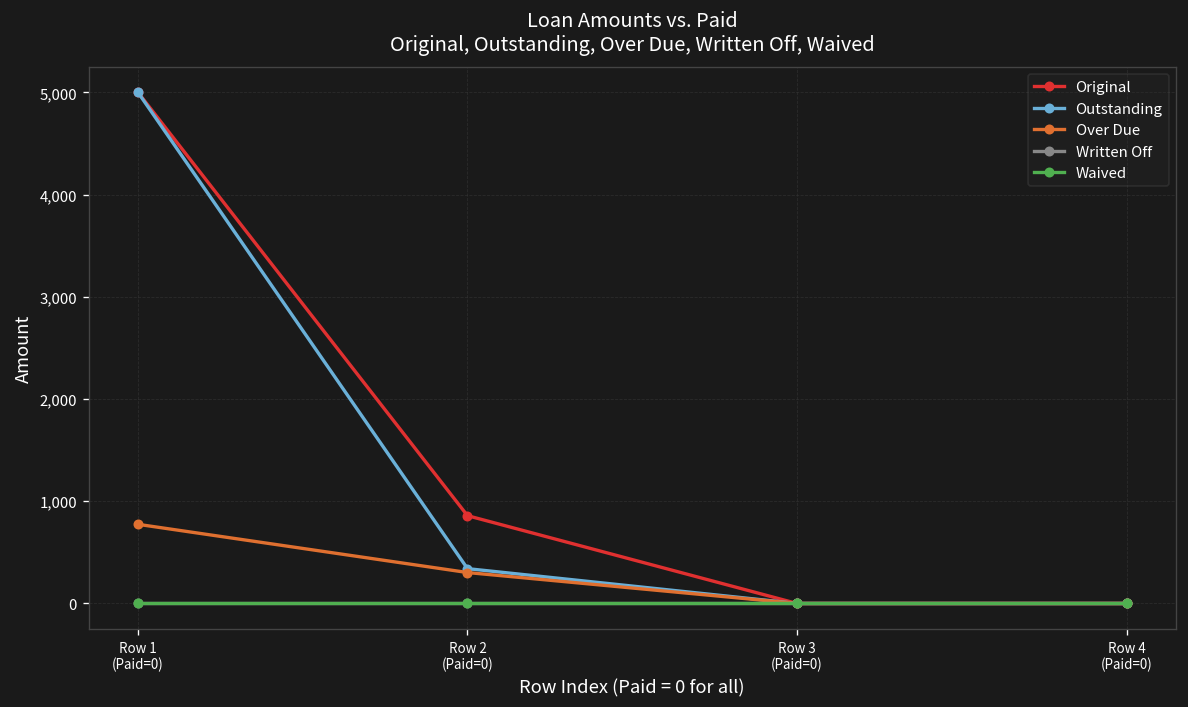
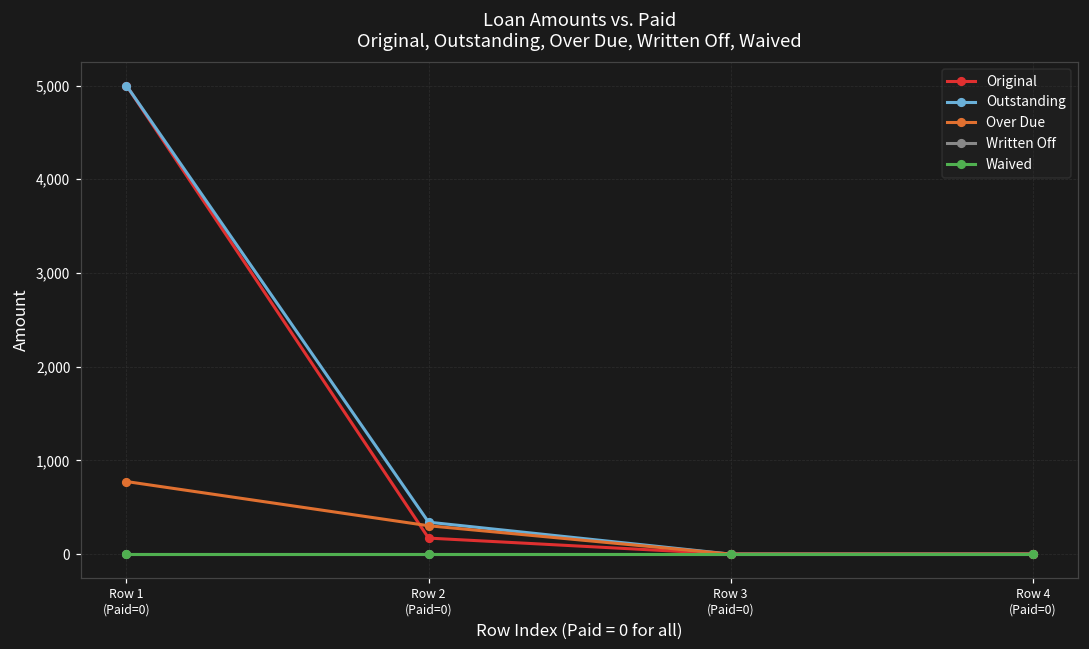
Original, Row 2 (Paid=0): 900 -> 200
